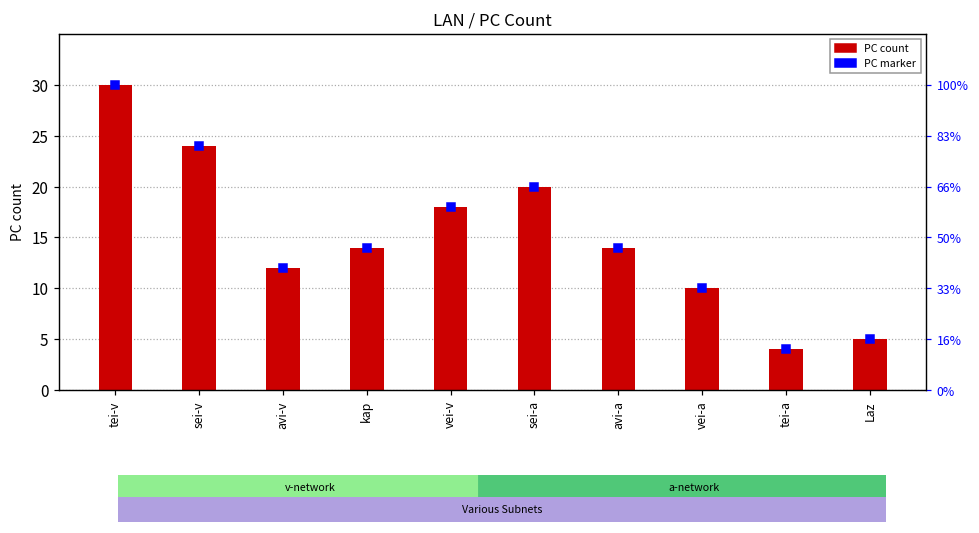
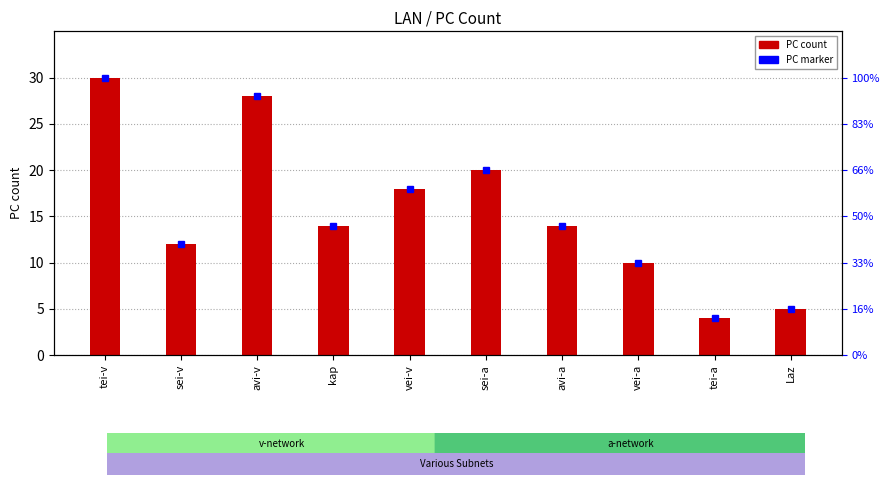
PC count, sei-v: 24 -> 12
PC count, avi-v: 12 -> 28
